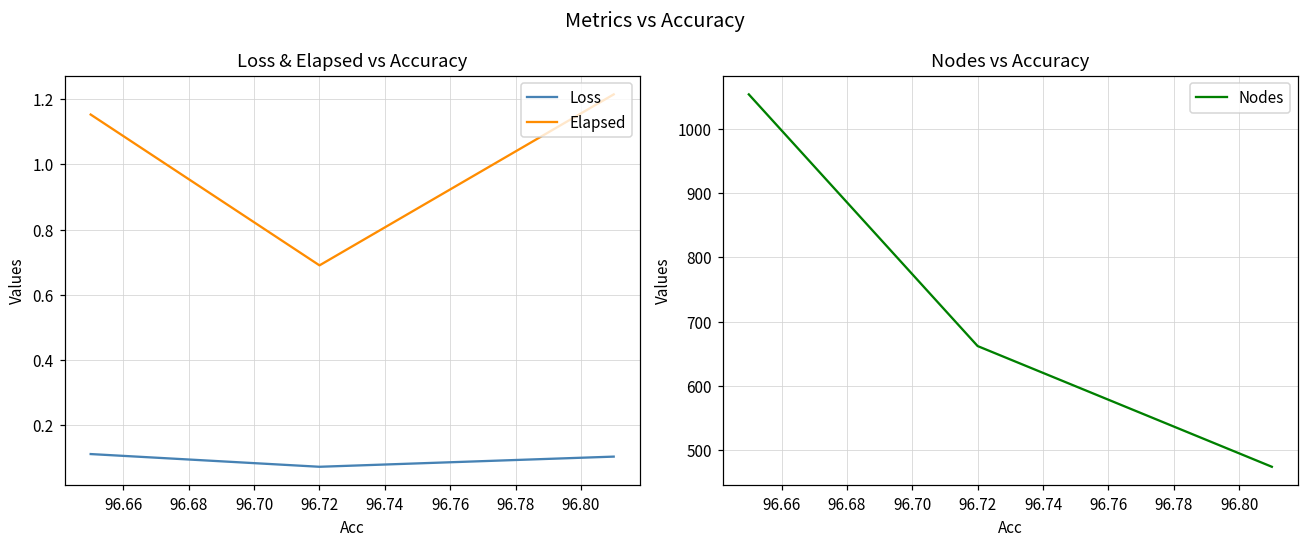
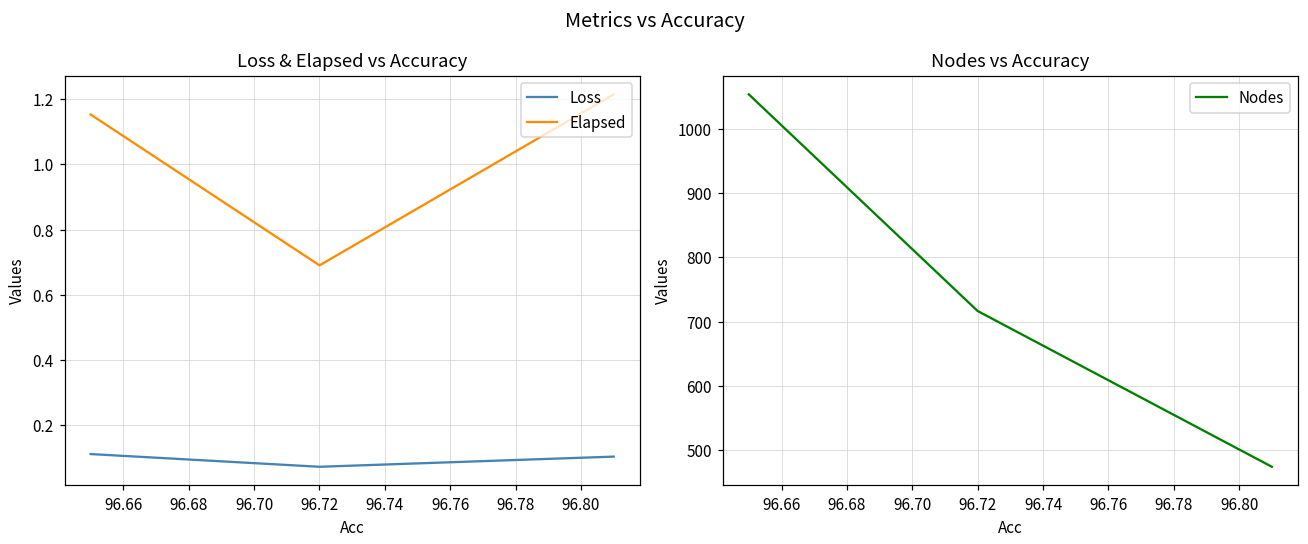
Nodes vs Accuracy, 96.72: 660 -> 720
